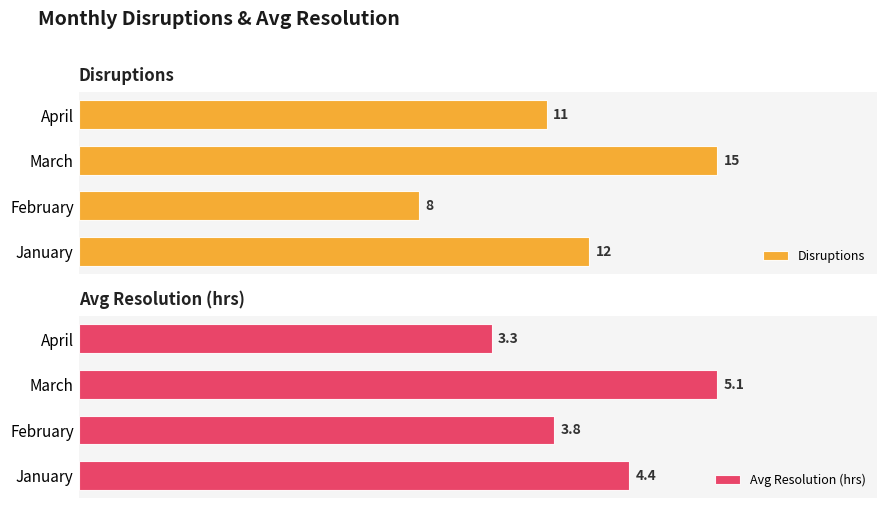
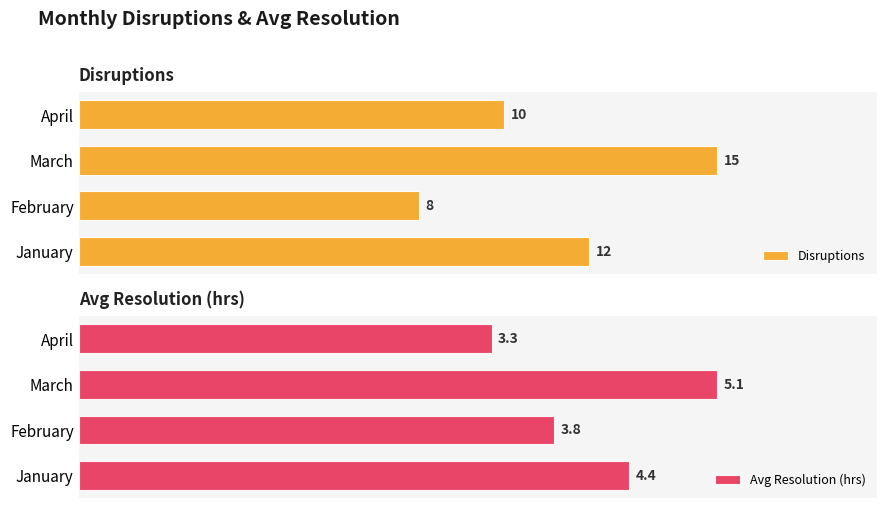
Disruptions, April: 11 -> 10
